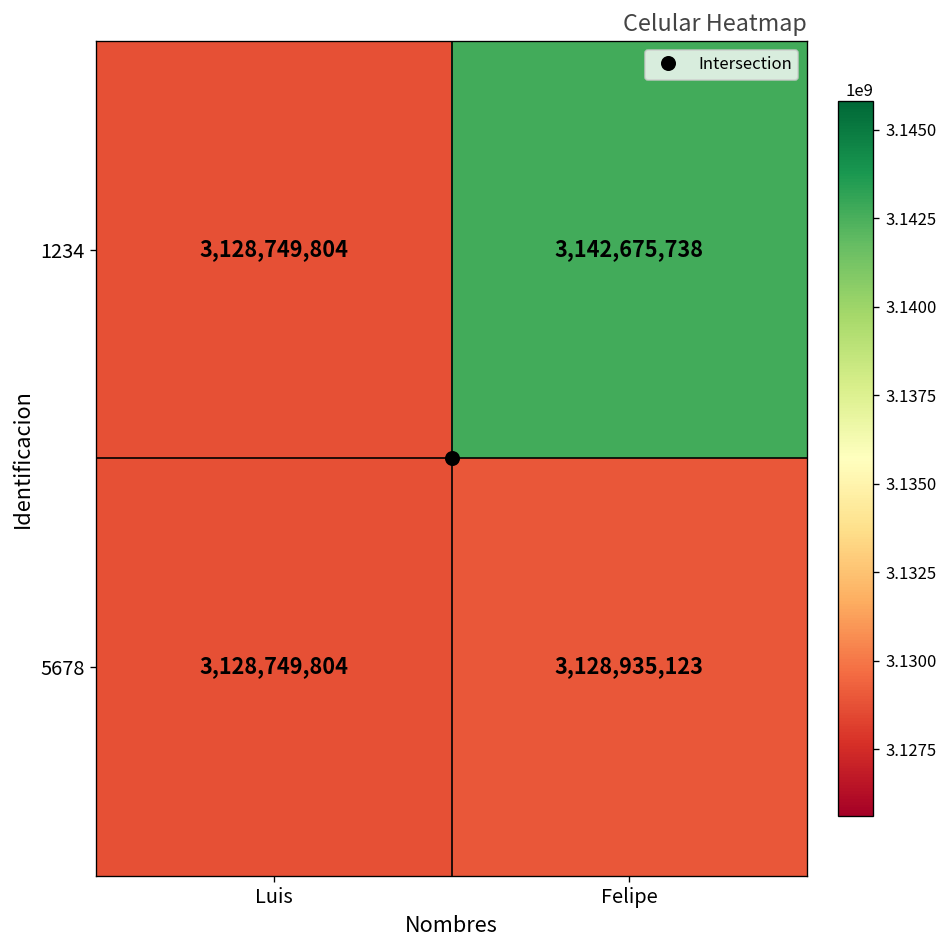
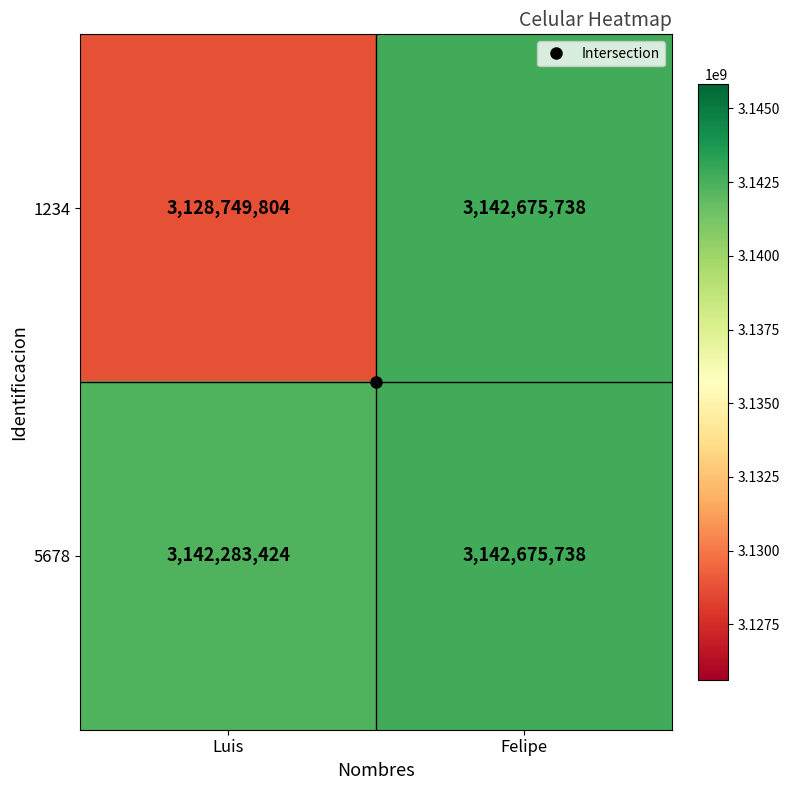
5678, Luis: 3,128,749,804 -> 3,142,283,424
5678, Felipe: 3,128,935,123 -> 3,142,675,738
